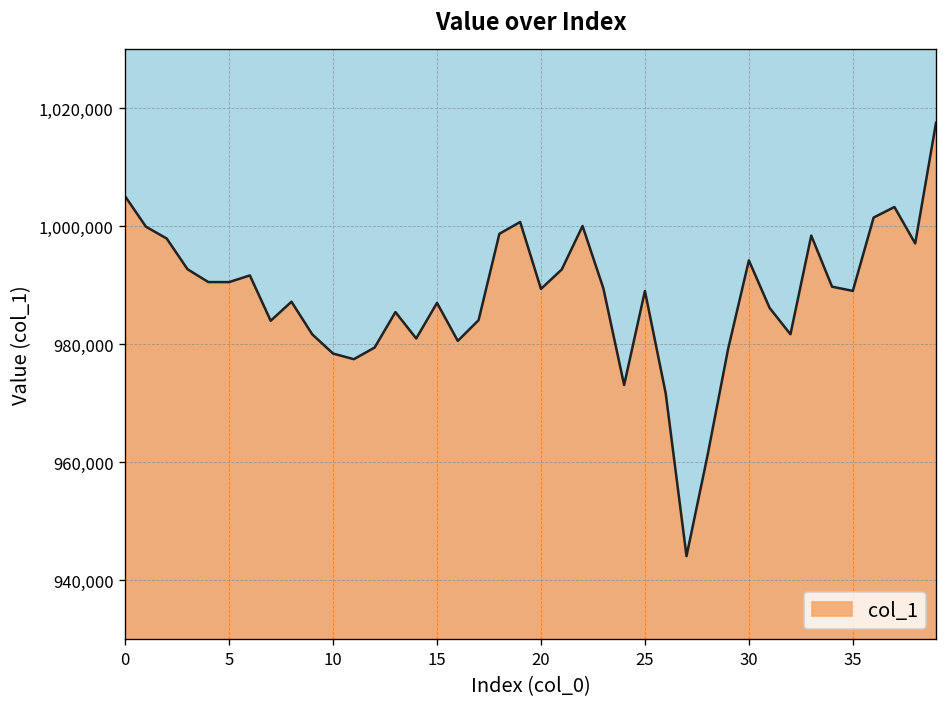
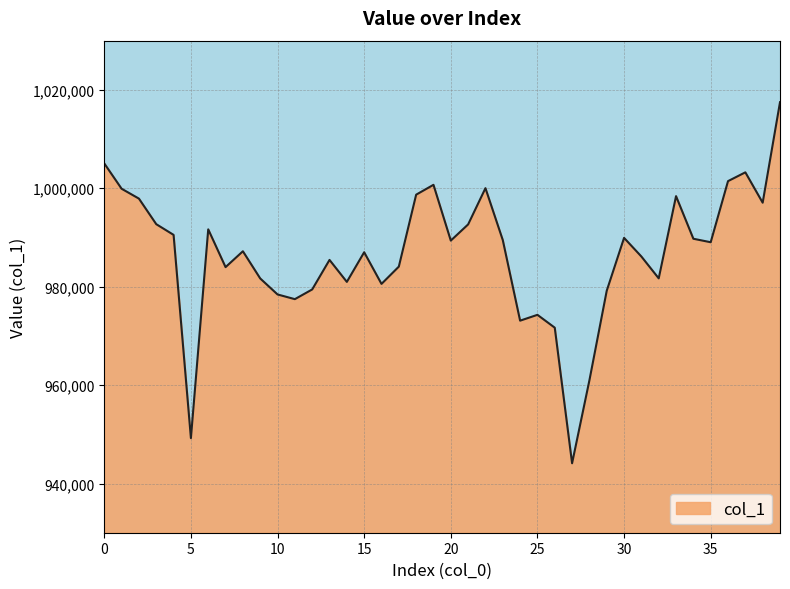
5: 991,000 -> 949,000
25: 989,000 -> 974,000
30: 994,000 -> 990,000
